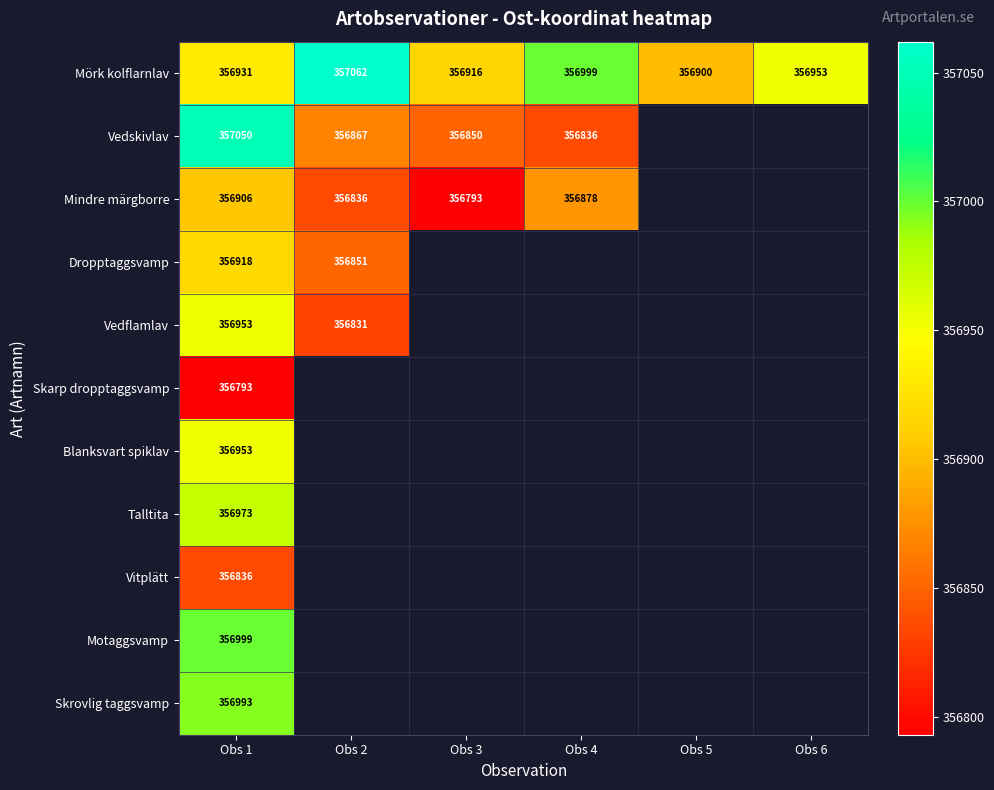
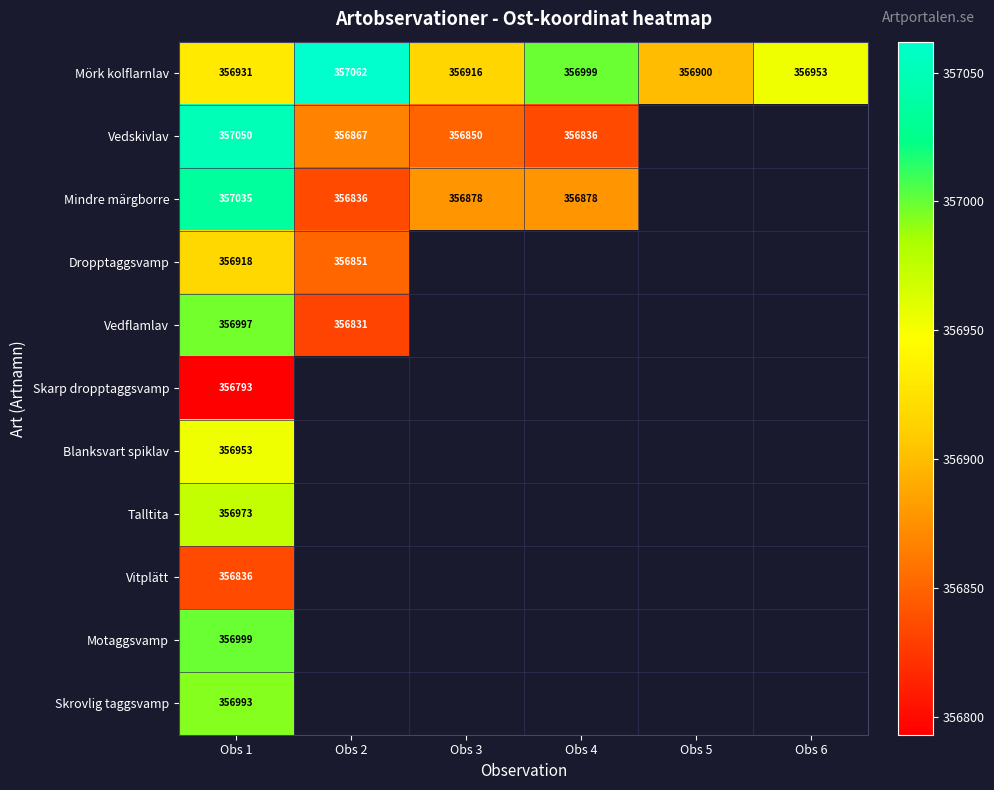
Mindre märgborre, Obs 1: 356906 -> 357035
Mindre märgborre, Obs 3: 356793 -> 356878
Vedflamlav, Obs 1: 356953 -> 356997
